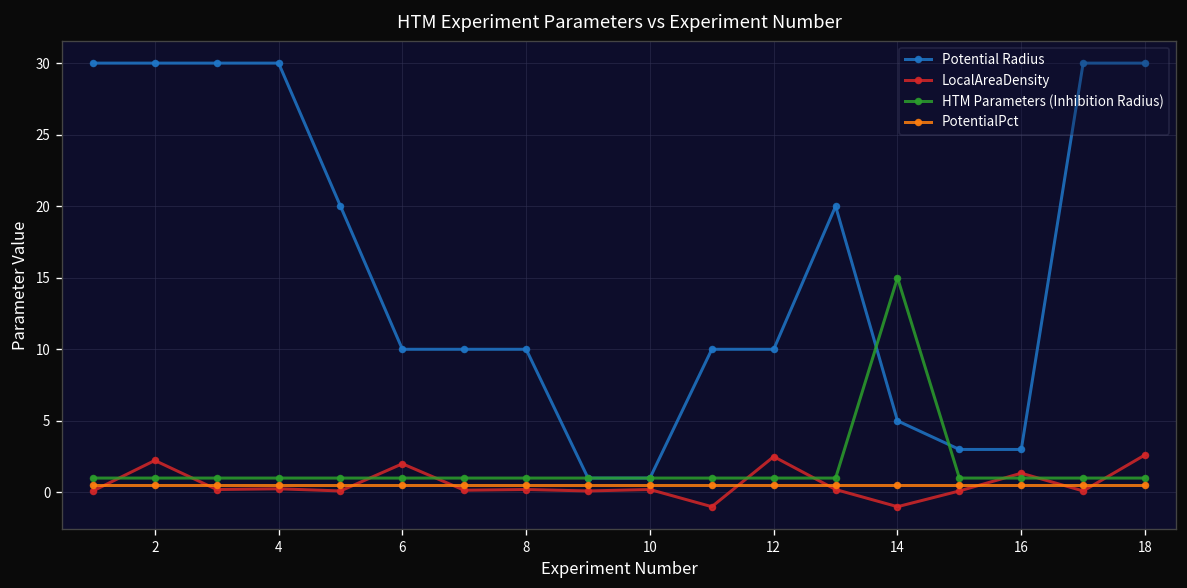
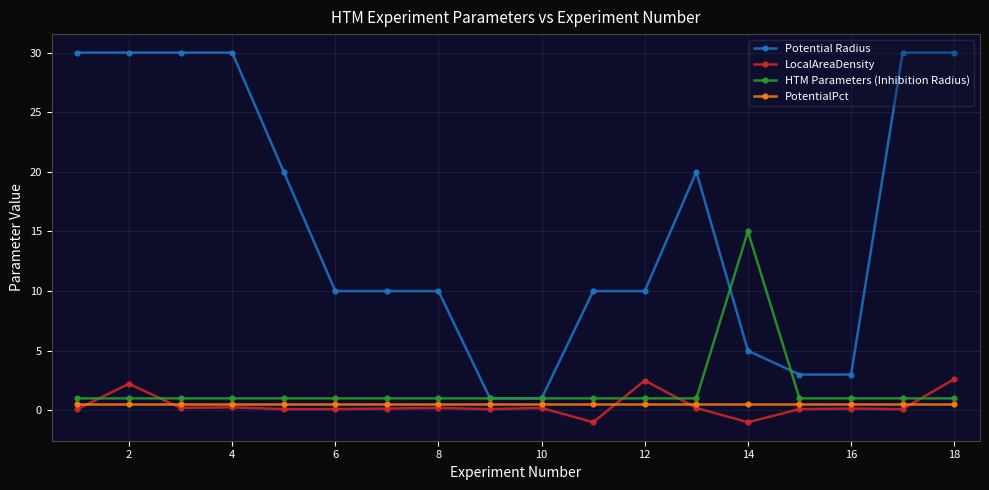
LocalAreaDensity, 6: 2.0 -> 0.1
LocalAreaDensity, 16: 1.3 -> 0.2
